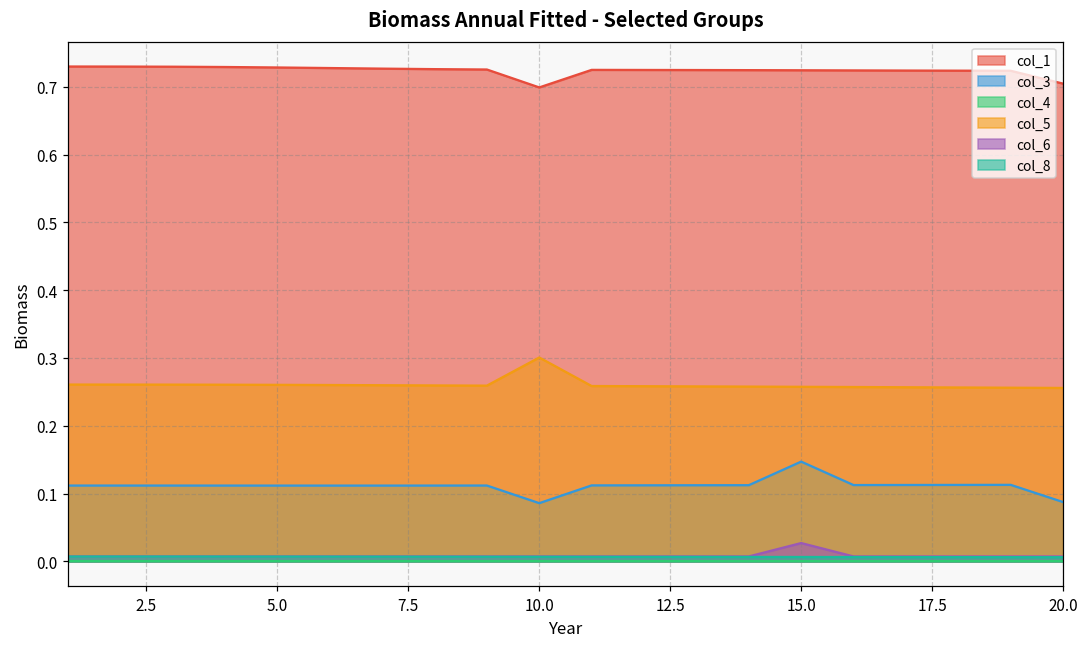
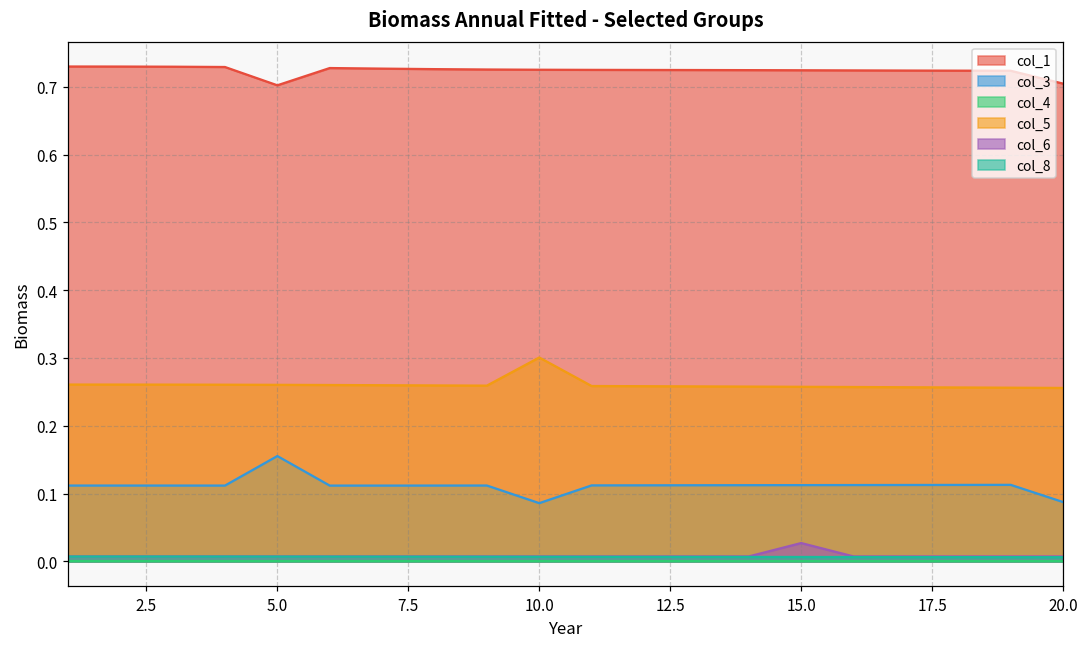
col_1, 5.0: 0.73 -> 0.70
col_3, 5.0: 0.11 -> 0.16
col_1, 10.0: 0.70 -> 0.73
col_3, 15.0: 0.15 -> 0.11
